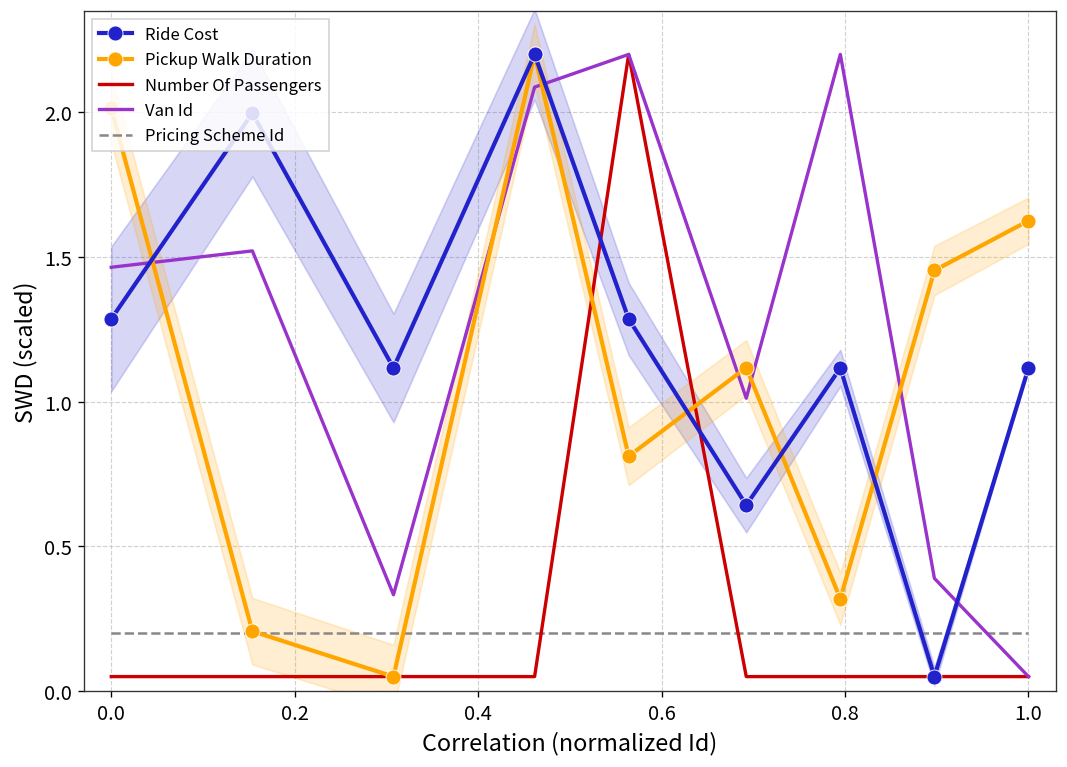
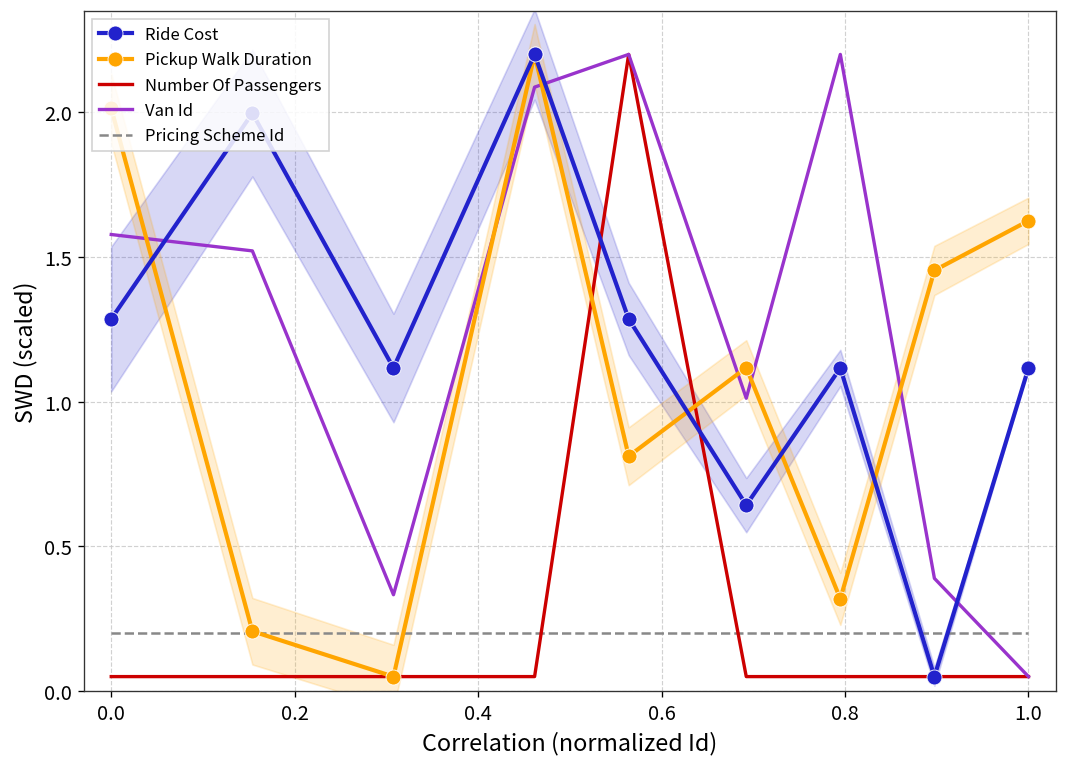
Van Id, 0.0: 1.46 -> 1.58
